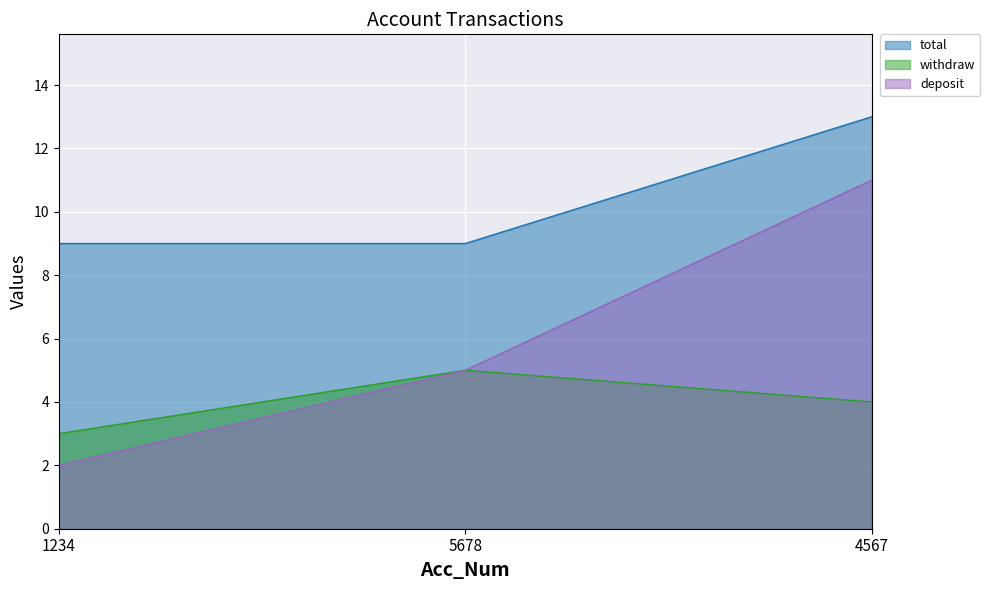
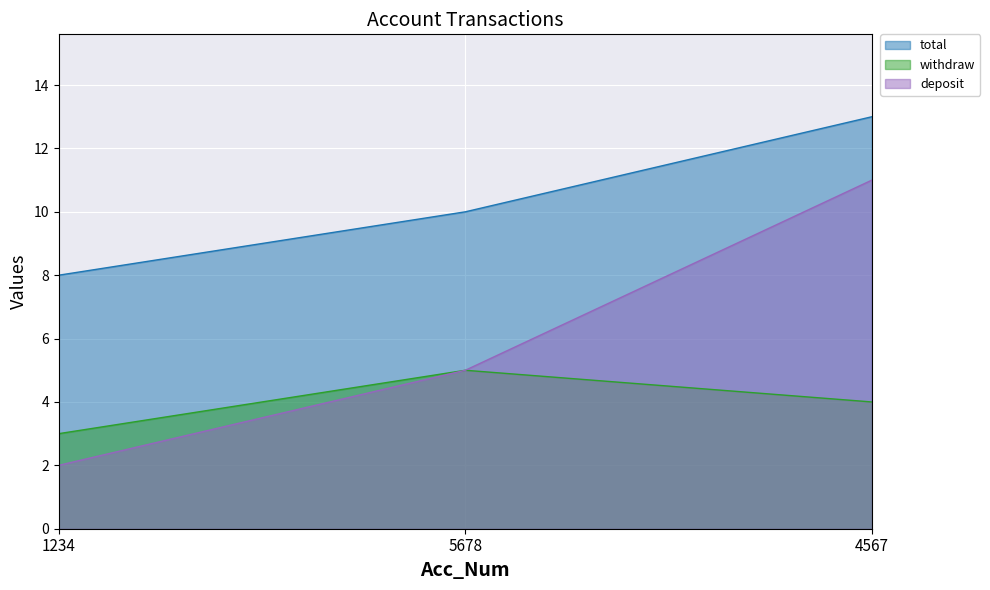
total, 1234: 9 -> 8
total, 5678: 9 -> 10
